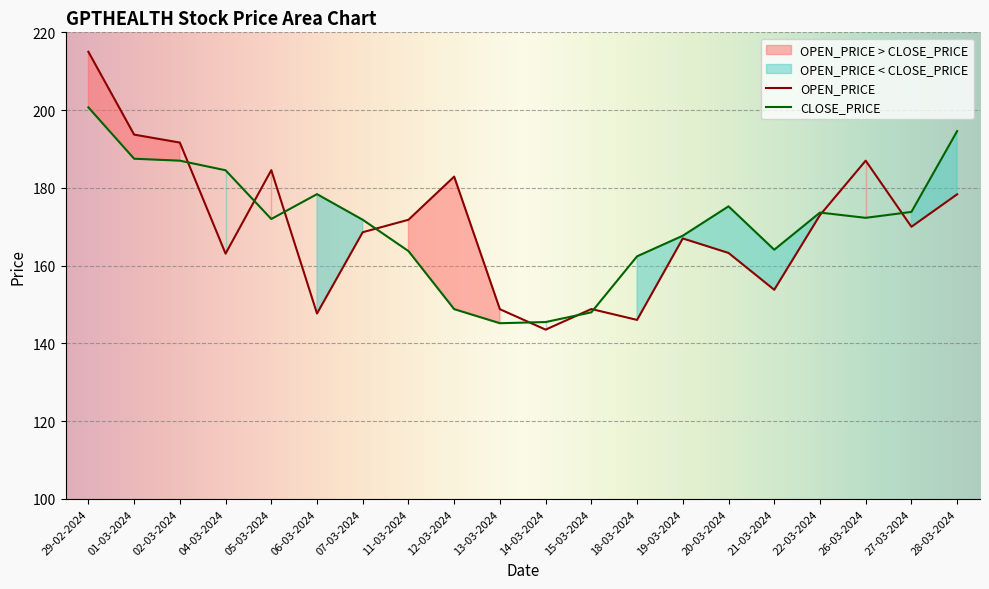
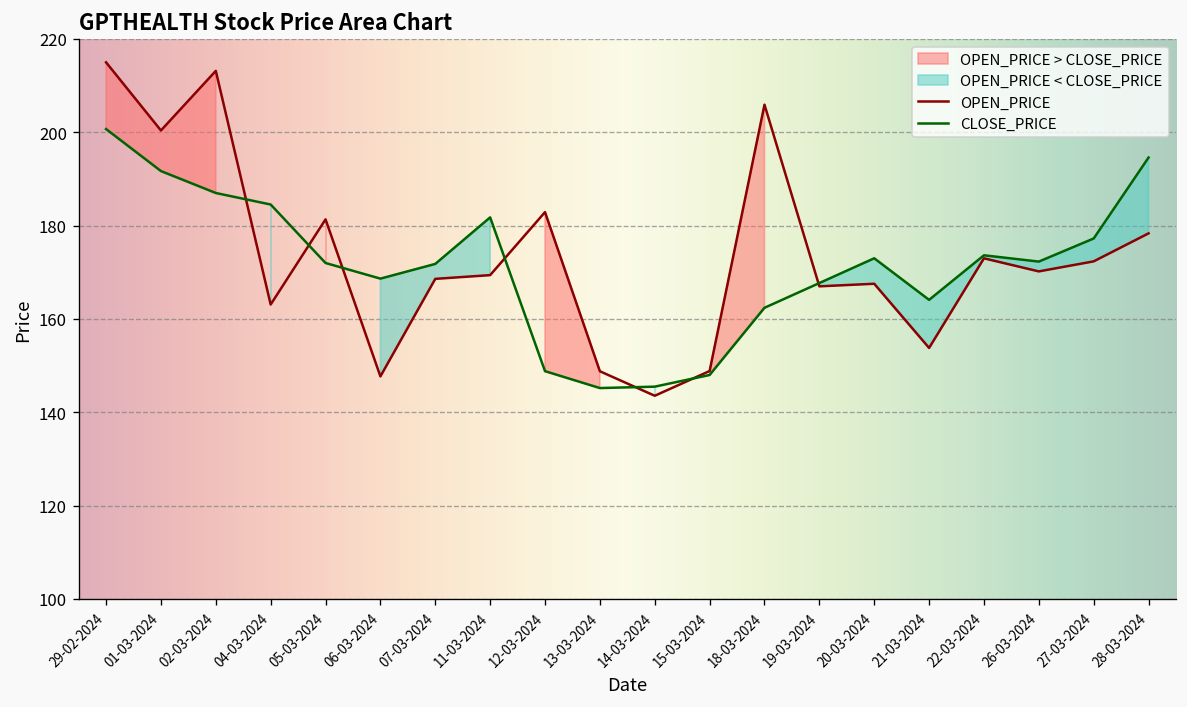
OPEN_PRICE, 01-03-2024: 194 -> 200
CLOSE_PRICE, 01-03-2024: 188 -> 192
OPEN_PRICE, 02-03-2024: 192 -> 213
OPEN_PRICE, 05-03-2024: 185 -> 181
CLOSE_PRICE, 06-03-2024: 178 -> 169
OPEN_PRICE, 11-03-2024: 172 -> 169
CLOSE_PRICE, 11-03-2024: 164 -> 182
OPEN_PRICE, 18-03-2024: 146 -> 206
OPEN_PRICE, 20-03-2024: 163 -> 168
CLOSE_PRICE, 20-03-2024: 175 -> 173
OPEN_PRICE, 26-03-2024: 187 -> 170
OPEN_PRICE, 27-03-2024: 170 -> 172
CLOSE_PRICE, 27-03-2024: 174 -> 177
